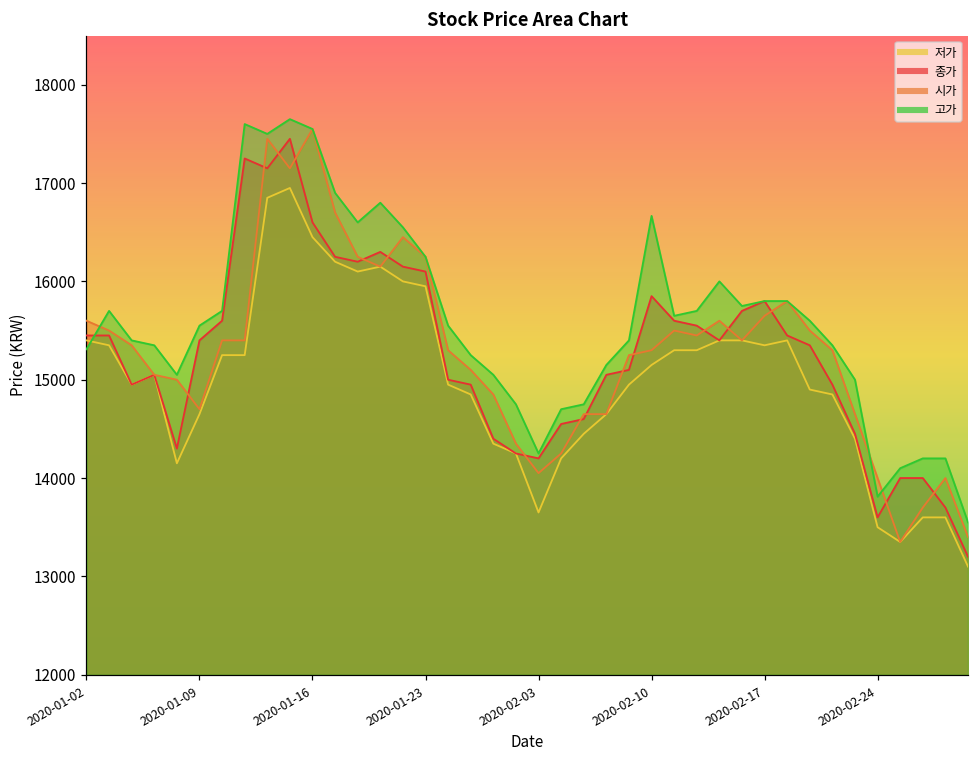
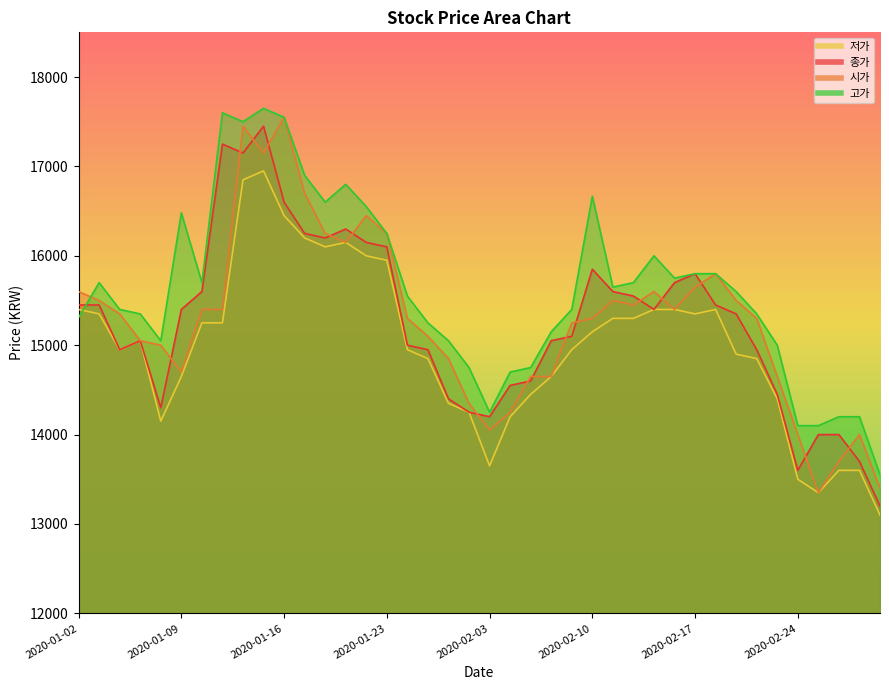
고가, 2020-01-09: 15600 -> 16500
고가, 2020-02-24: 13800 -> 14100
